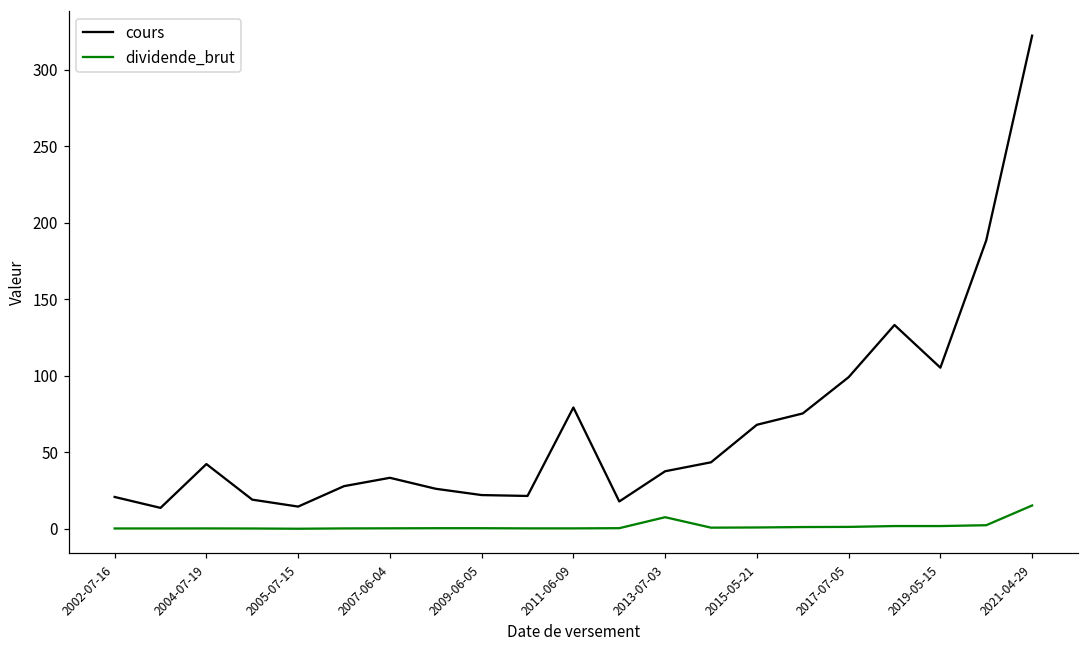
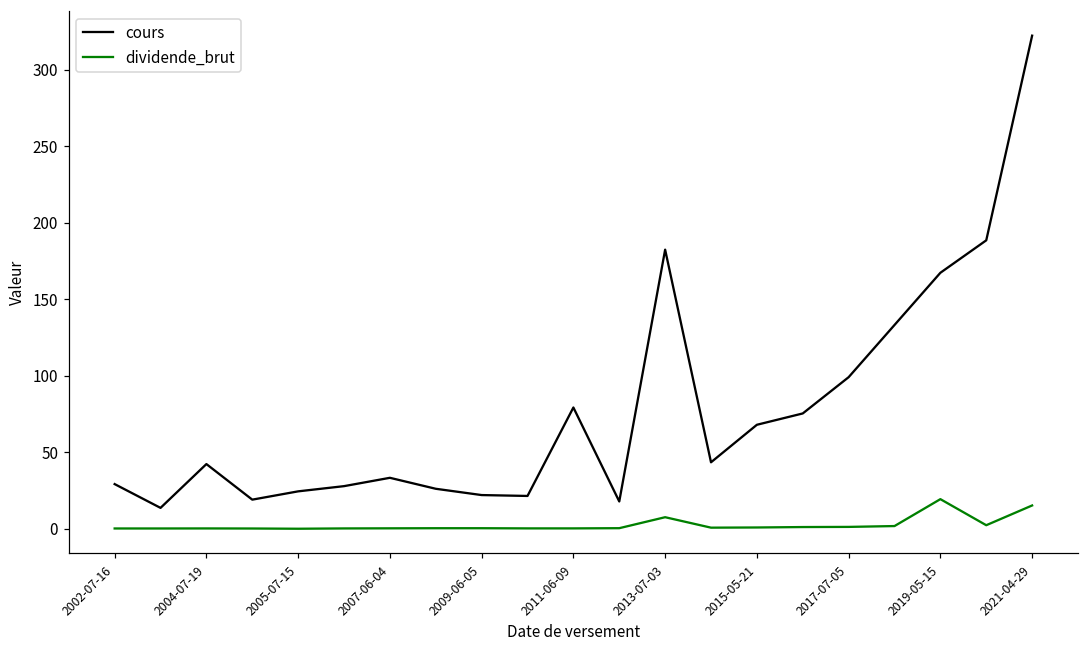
cours, 2002-07-16: 21 -> 29
cours, 2005-07-15: 15 -> 25
cours, 2013-07-03: 38 -> 182
cours, 2019-05-15: 105 -> 167
dividende_brut, 2019-05-15: 2 -> 19
